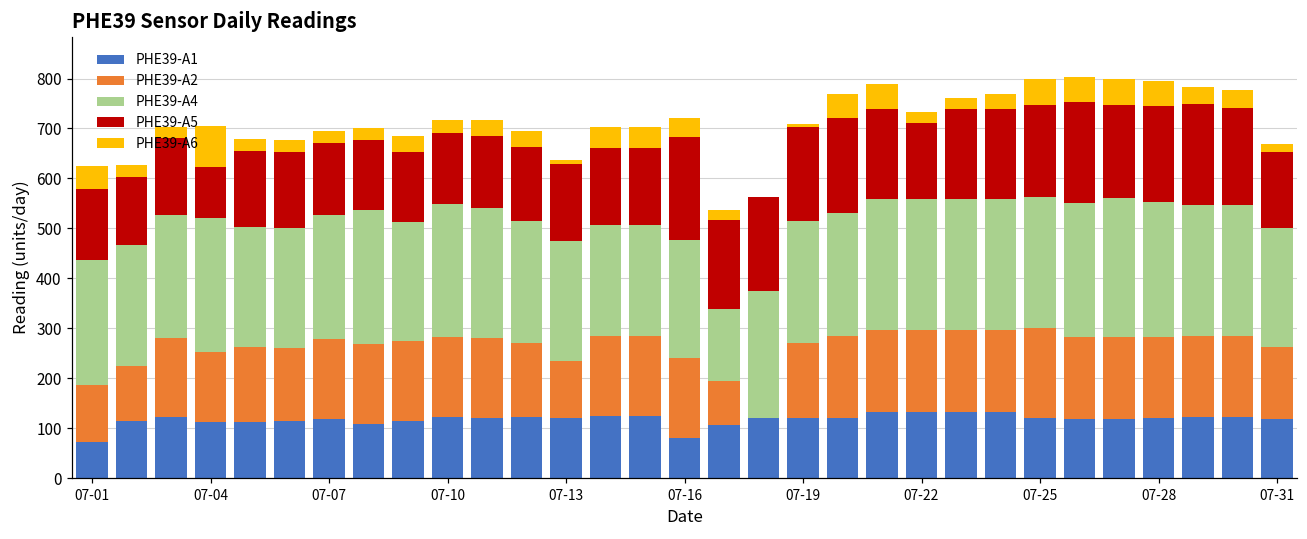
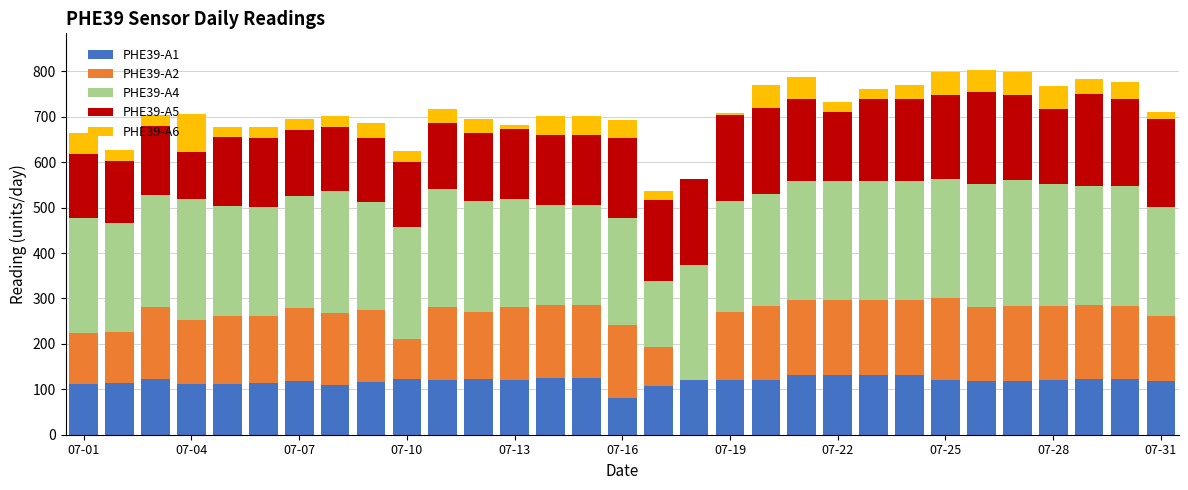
PHE39-A1, 07-01: 70 -> 110
PHE39-A2, 07-10: 160 -> 90
PHE39-A4, 07-10: 270 -> 250
PHE39-A2, 07-13: 120 -> 160
PHE39-A5, 07-16: 210 -> 180
PHE39-A5, 07-28: 190 -> 170
PHE39-A5, 07-31: 150 -> 190
